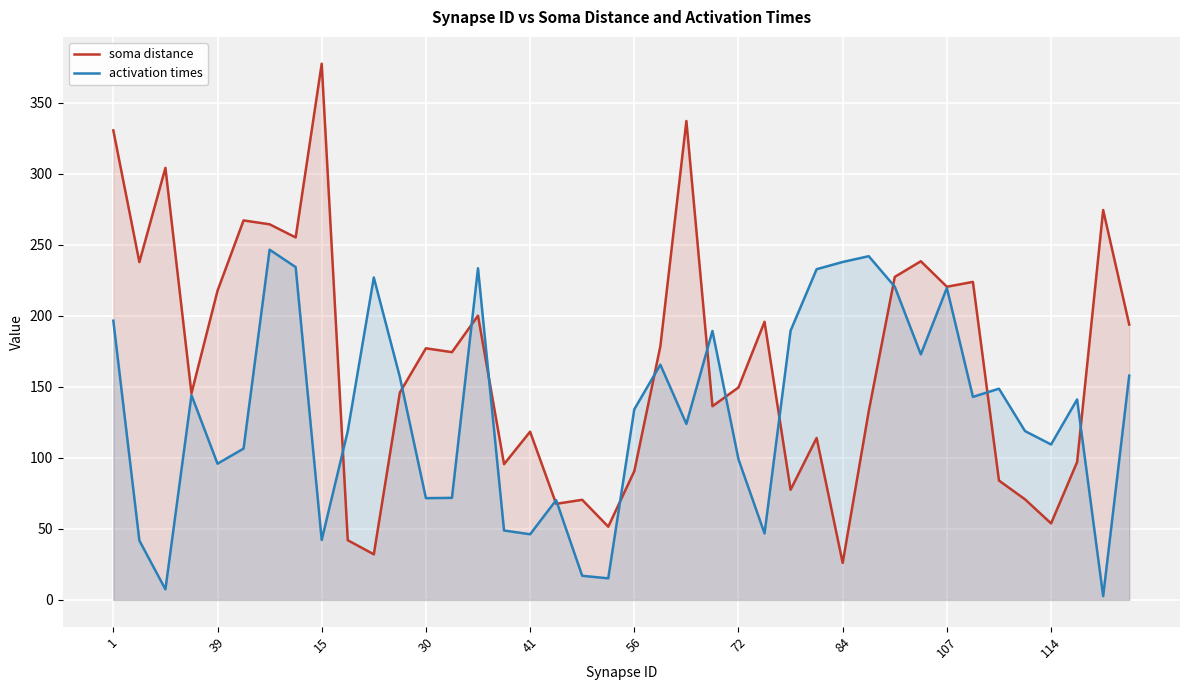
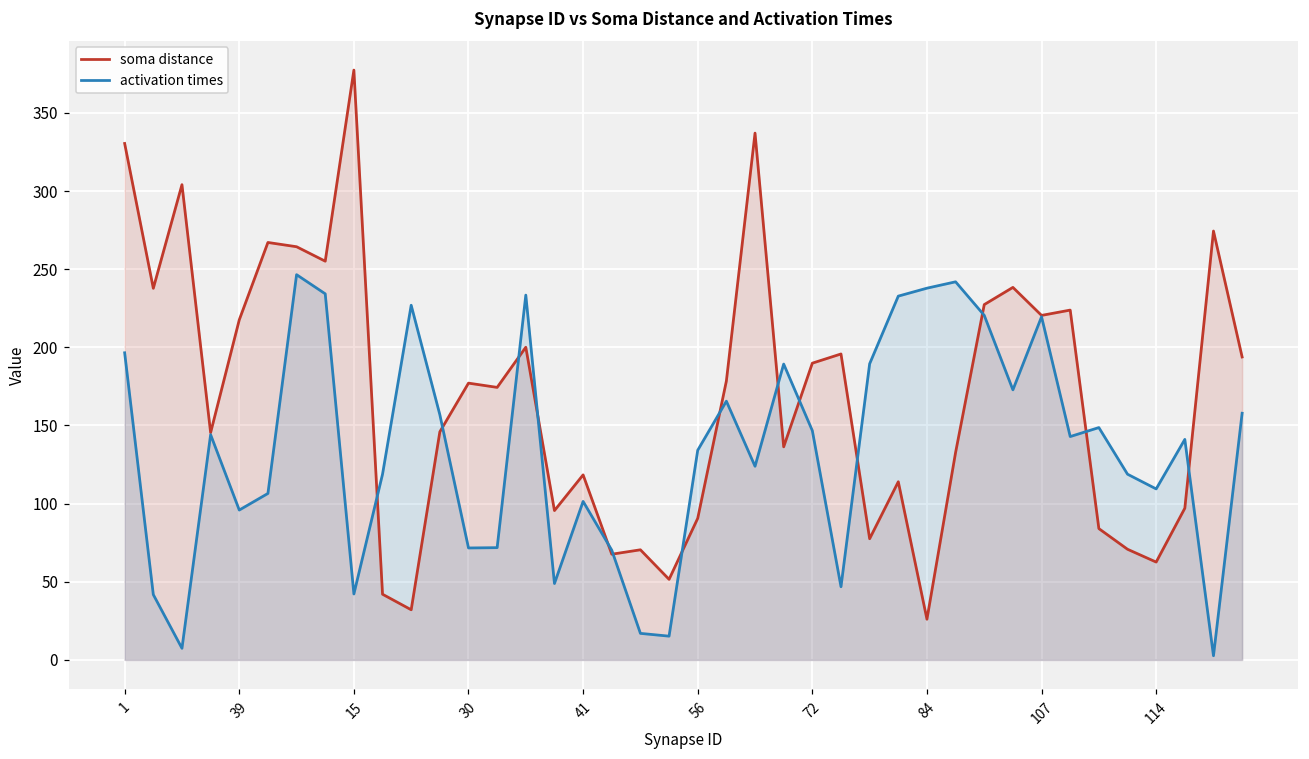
activation times, 41: 46 -> 101
soma distance, 72: 150 -> 190
activation times, 72: 99 -> 147
soma distance, 114: 54 -> 63
